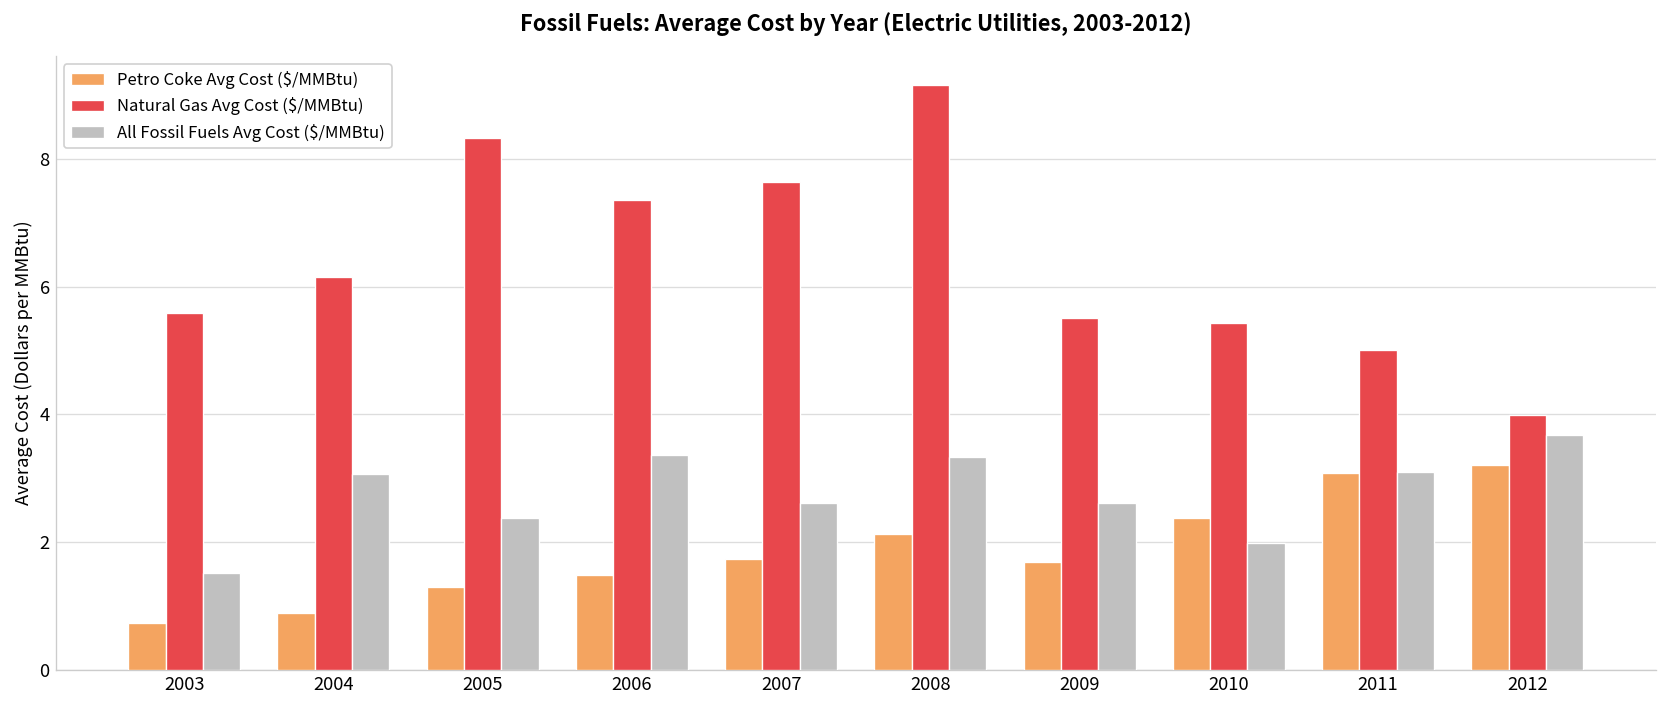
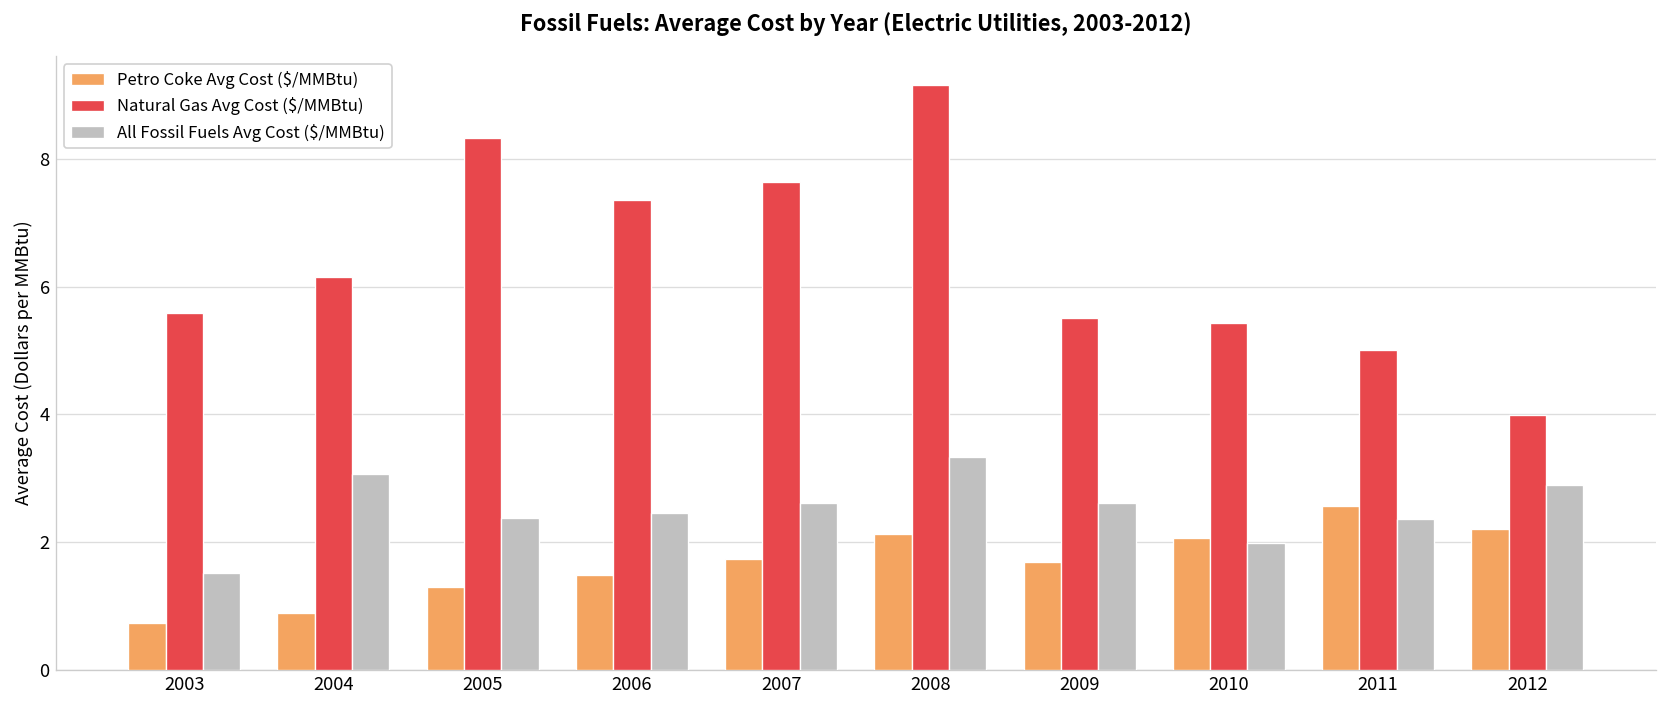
All Fossil Fuels Avg Cost ($/MMBtu), 2006: 3.4 -> 2.5
Petro Coke Avg Cost ($/MMBtu), 2010: 2.4 -> 2.1
Petro Coke Avg Cost ($/MMBtu), 2011: 3.1 -> 2.6
All Fossil Fuels Avg Cost ($/MMBtu), 2011: 3.1 -> 2.4
Petro Coke Avg Cost ($/MMBtu), 2012: 3.2 -> 2.2
All Fossil Fuels Avg Cost ($/MMBtu), 2012: 3.7 -> 2.9
